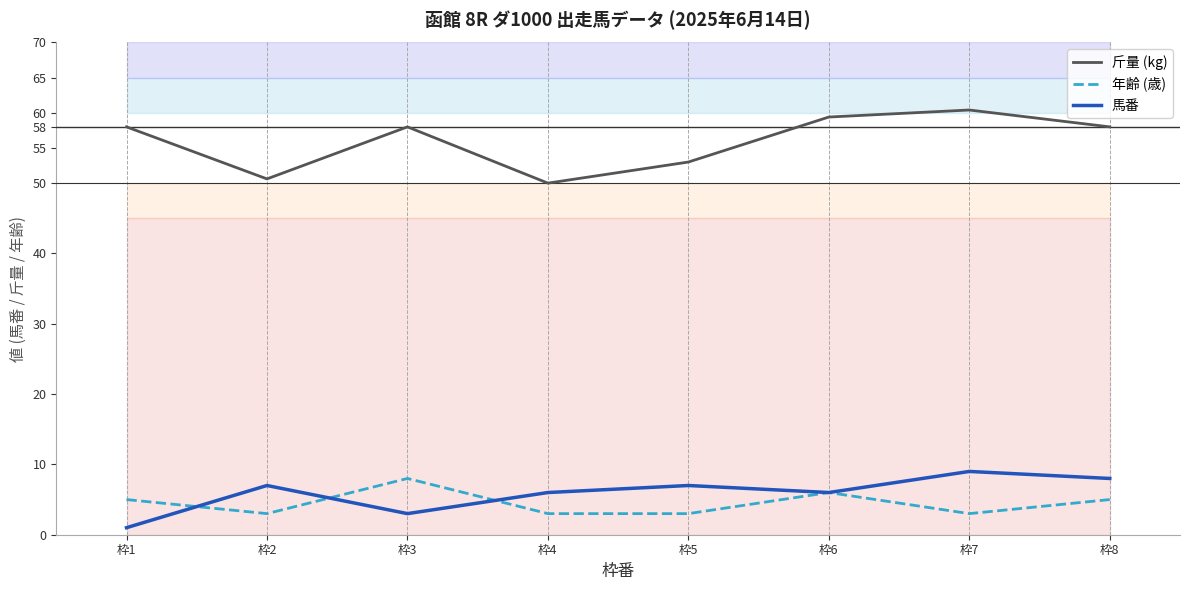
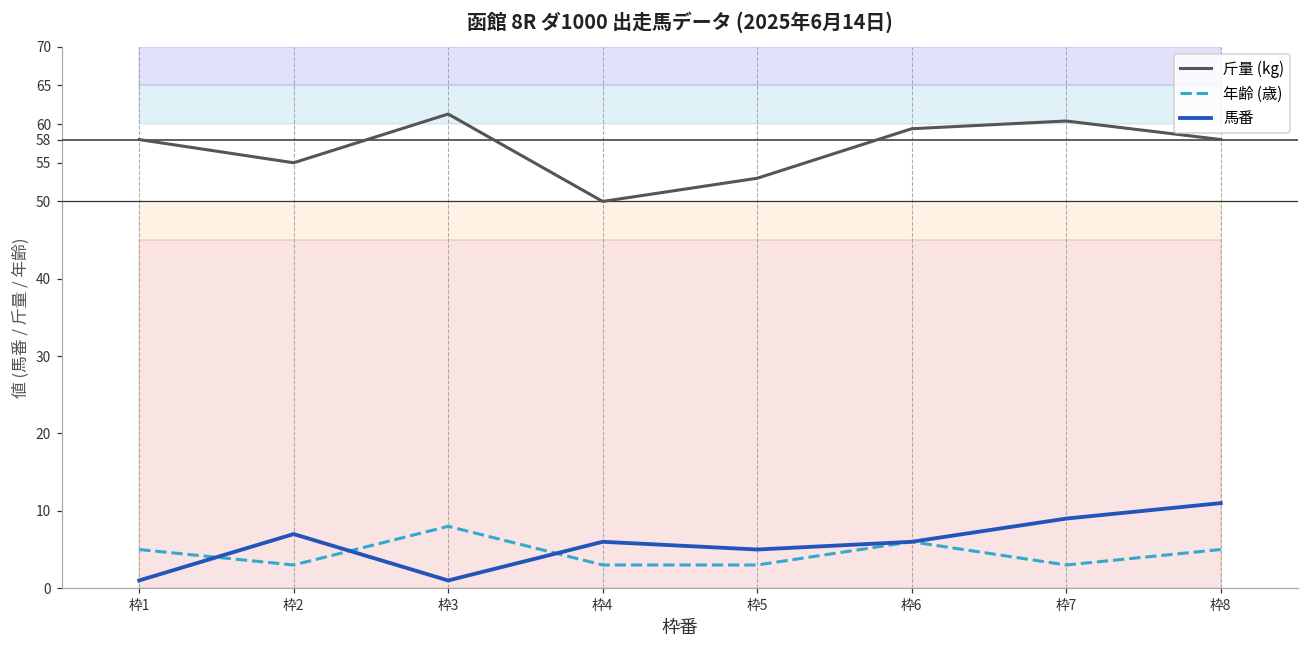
斤量 (kg), 枠2: 51 -> 55
斤量 (kg), 枠3: 58 -> 61
馬番, 枠3: 3 -> 1
馬番, 枠5: 7 -> 5
馬番, 枠8: 8 -> 11
